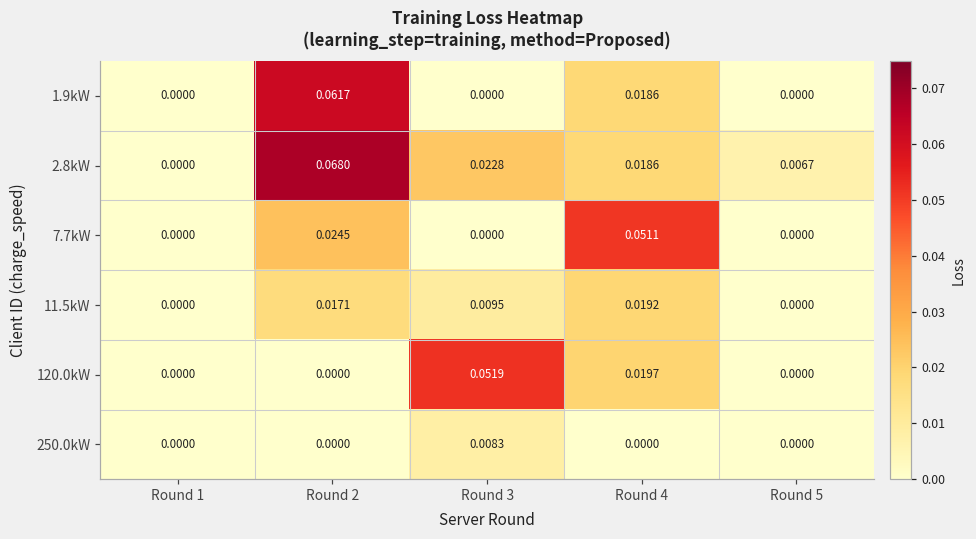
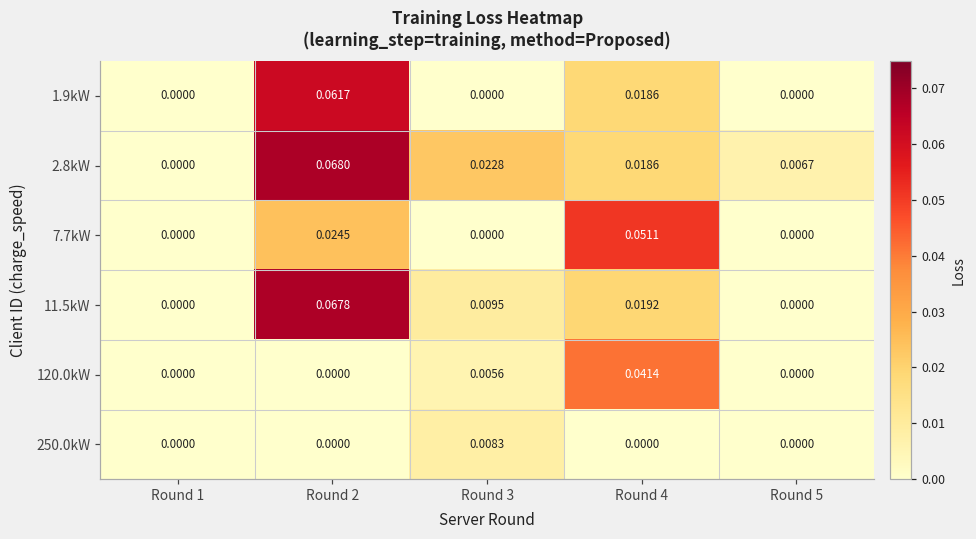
11.5kW, Round 2: 0.0171 -> 0.0678
120.0kW, Round 3: 0.0519 -> 0.0056
120.0kW, Round 4: 0.0197 -> 0.0414
